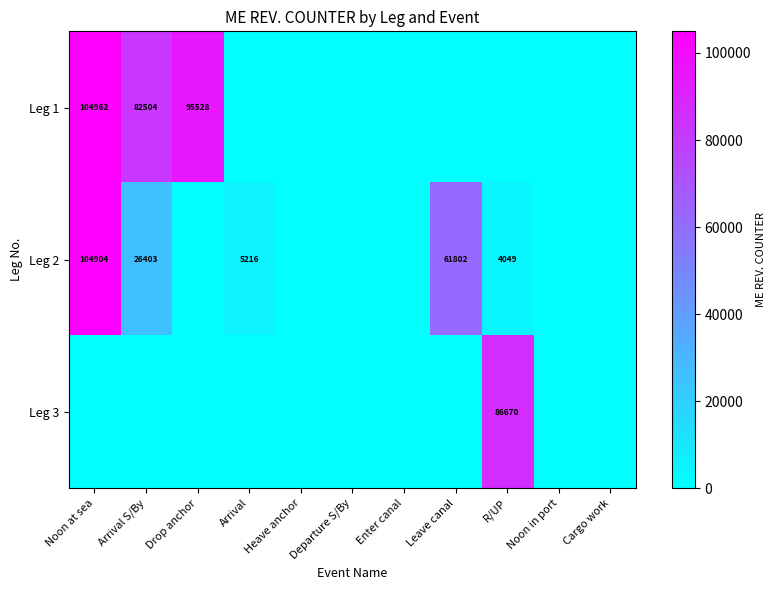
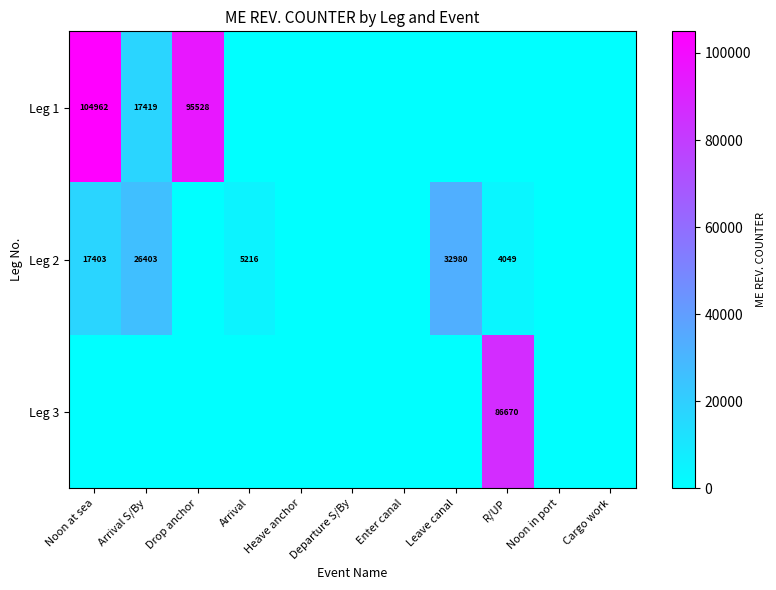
Leg 1, Arrival S/By: 82504 -> 17419
Leg 2, Noon at sea: 104904 -> 17403
Leg 2, Leave canal: 61802 -> 32980
